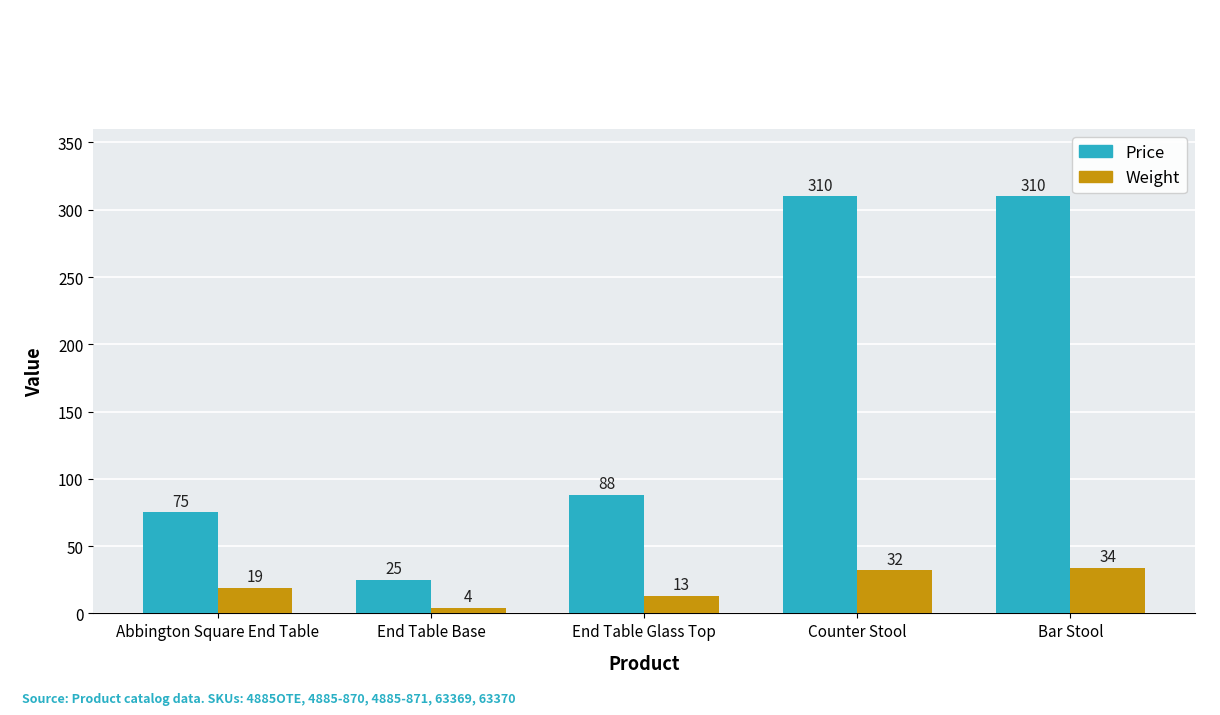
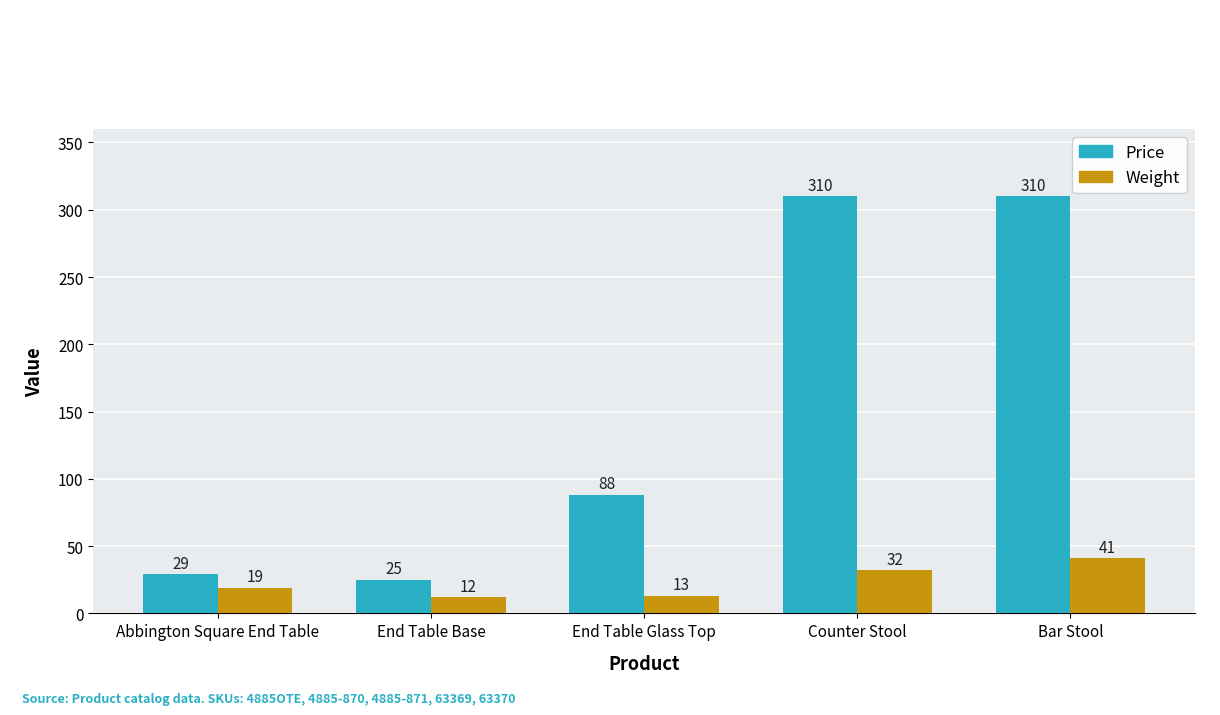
Price, Abbington Square End Table: 75 -> 29
Weight, End Table Base: 4 -> 12
Weight, Bar Stool: 34 -> 41
